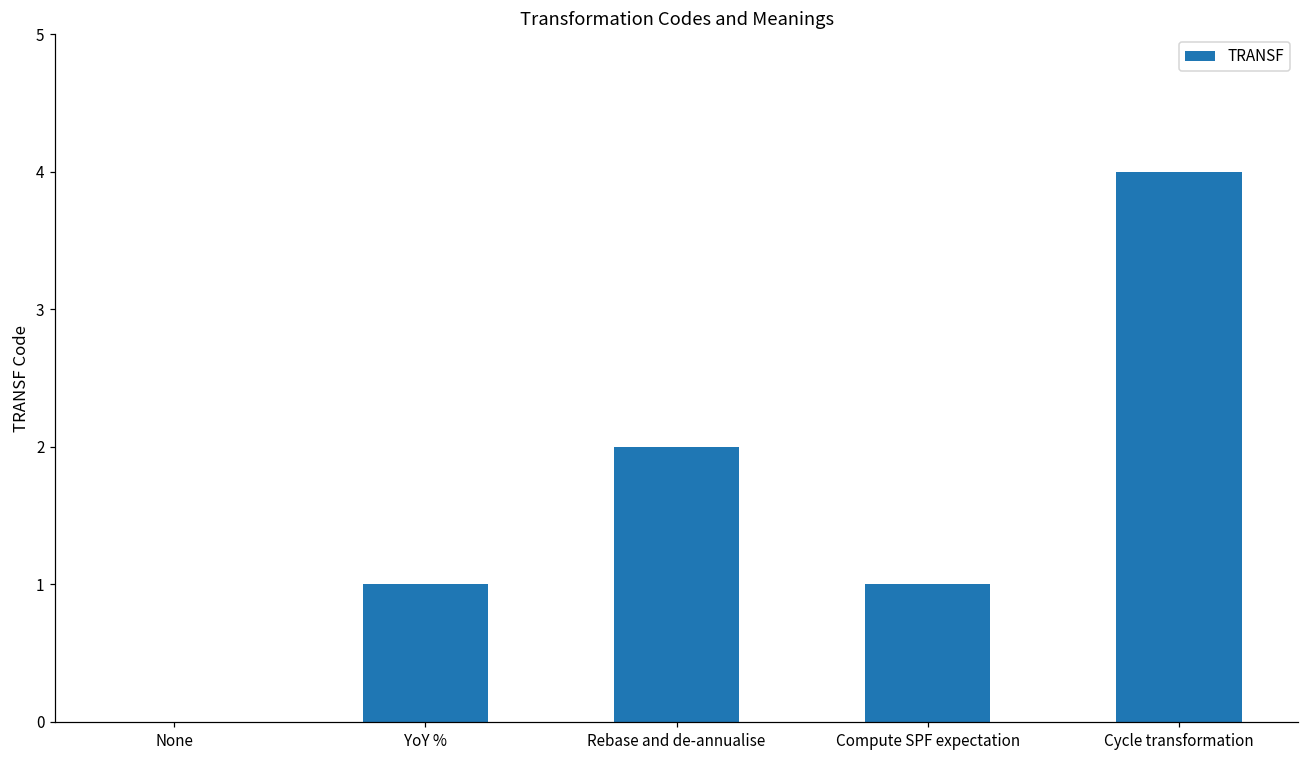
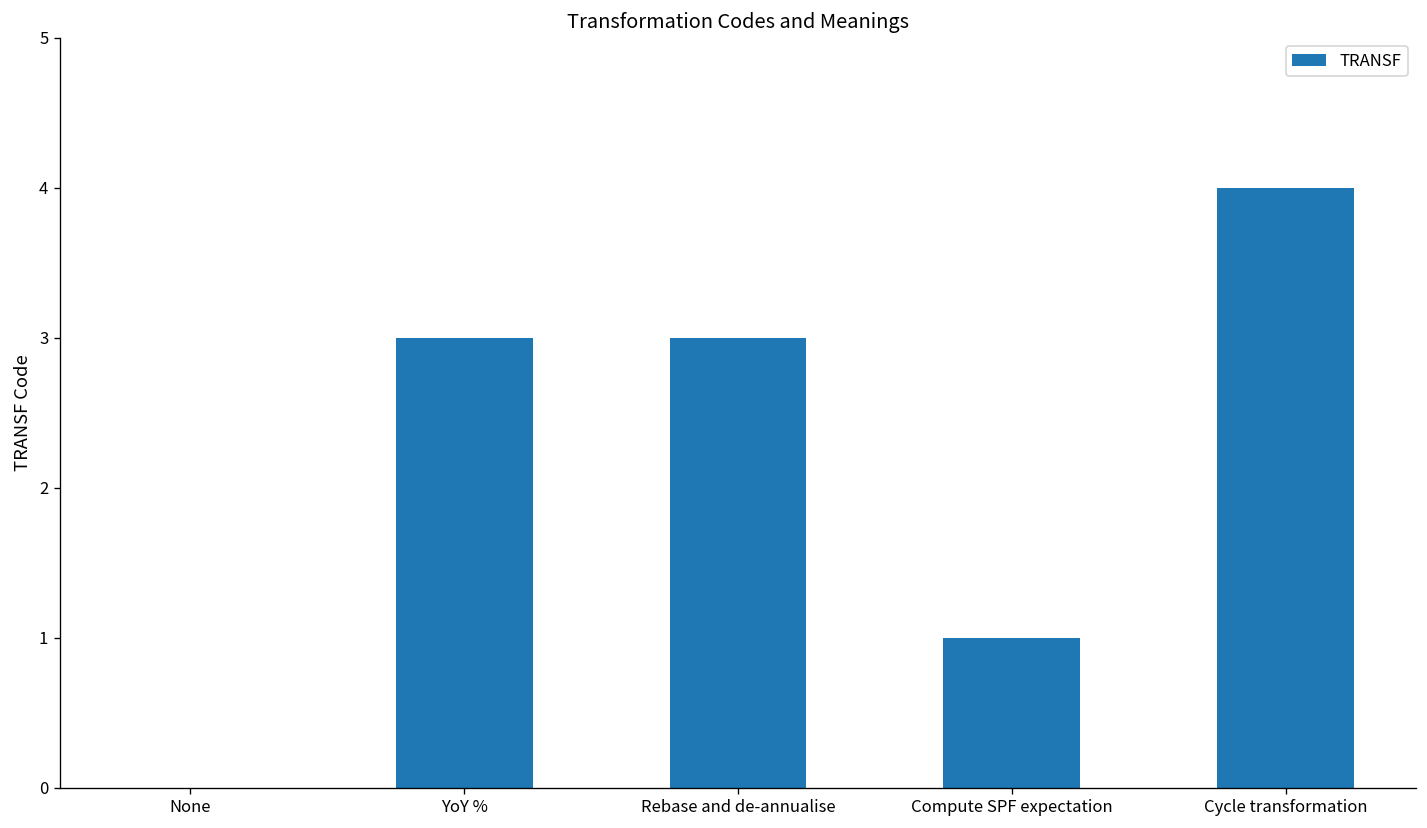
YoY %: 1 -> 3
Rebase and de-annualise: 2 -> 3
